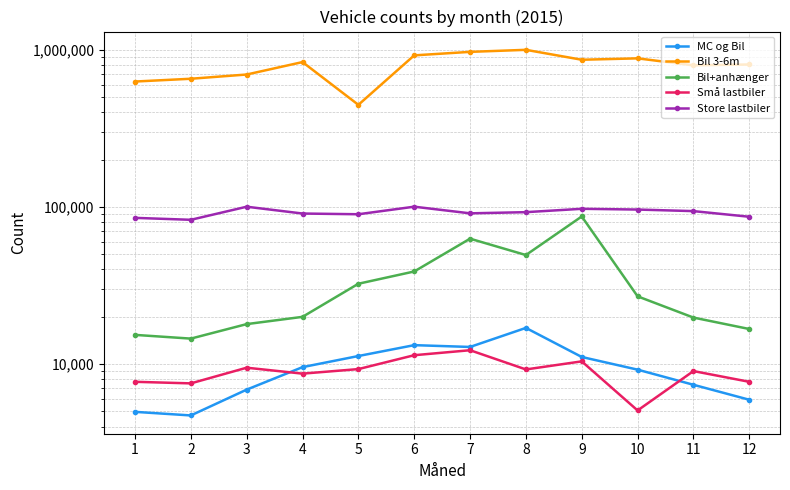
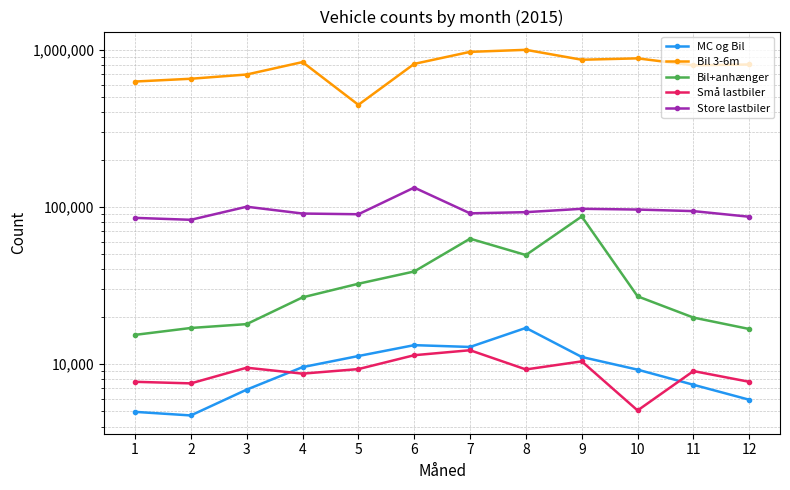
Bil+anhænger, 2: 15,000 -> 17,000
Bil+anhænger, 4: 20,000 -> 27,000
Bil 3-6m, 6: 900,000 -> 800,000
Store lastbiler, 6: 100,000 -> 130,000
